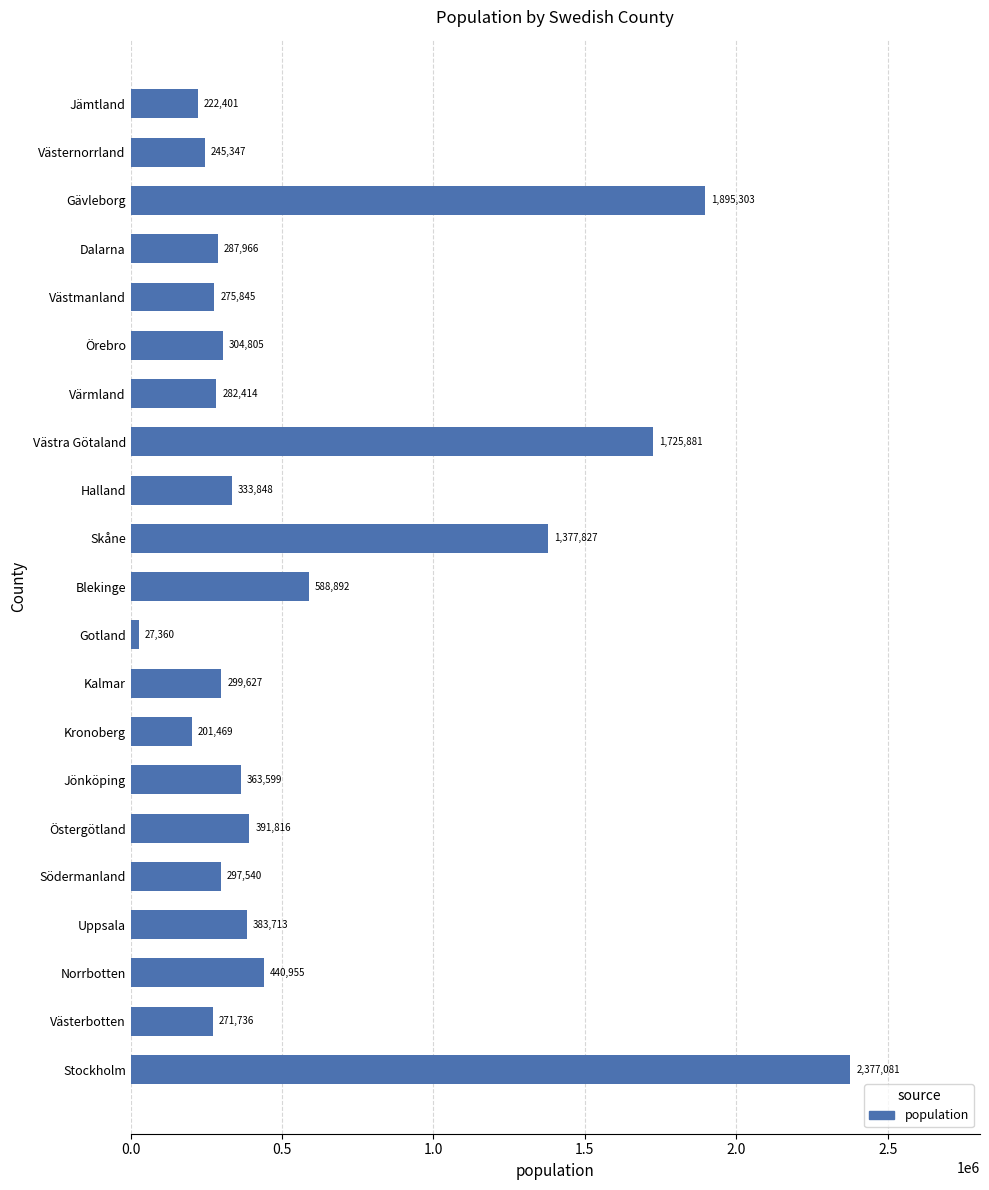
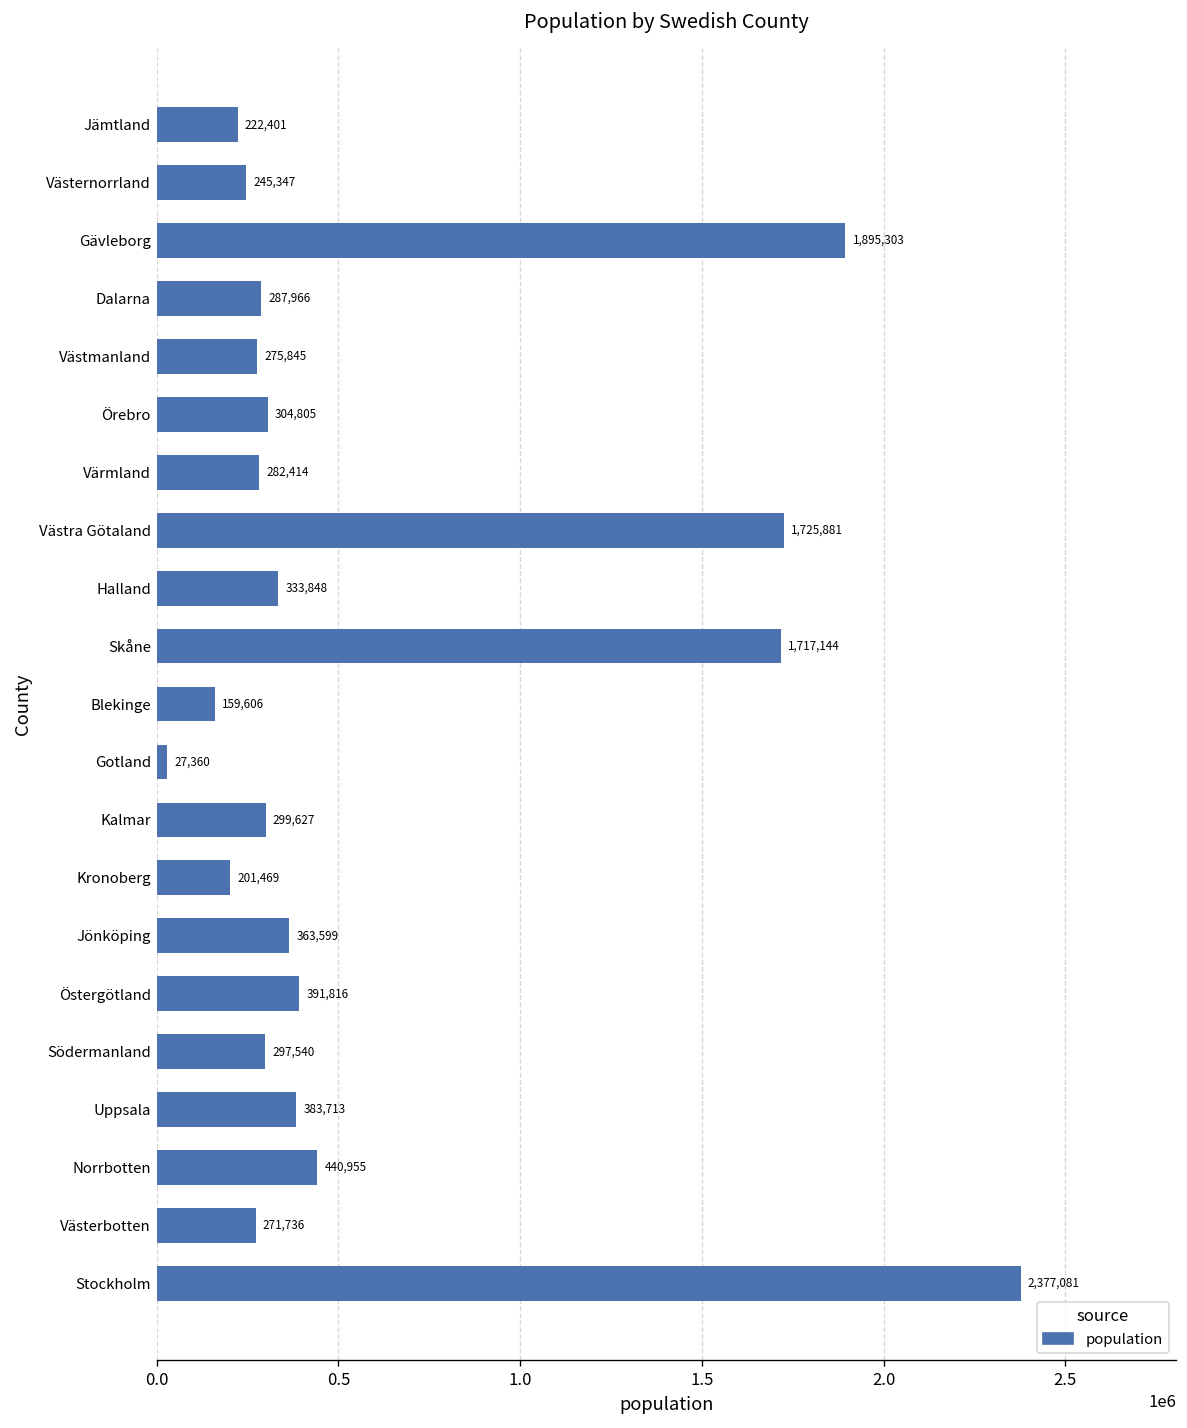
Skåne: 1,377,827 -> 1,717,144
Blekinge: 588,892 -> 159,606
